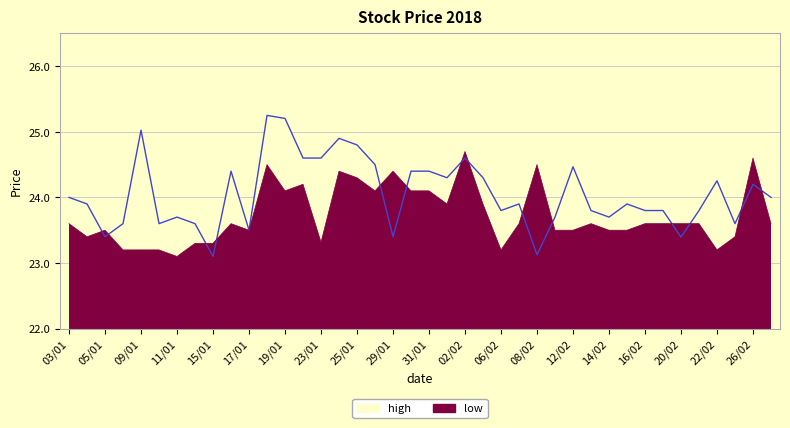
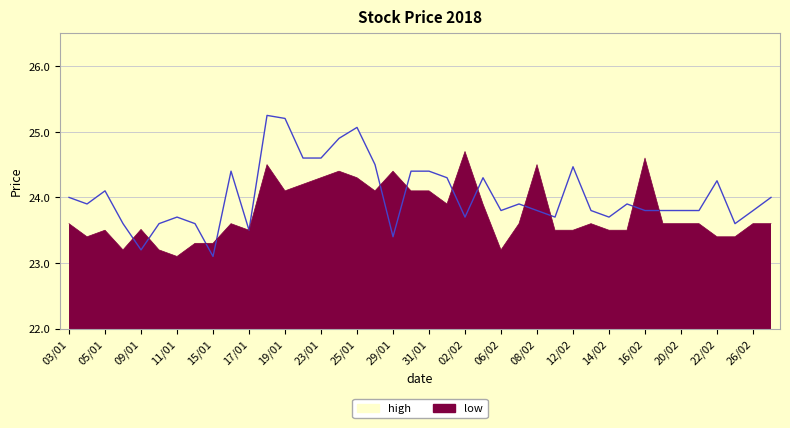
high, 05/01: 23.4 -> 24.1
high, 09/01: 25.0 -> 23.2
low, 09/01: 23.2 -> 23.5
low, 23/01: 23.3 -> 24.3
high, 25/01: 24.8 -> 25.1
high, 02/02: 24.6 -> 23.7
high, 08/02: 23.1 -> 23.8
low, 16/02: 23.6 -> 24.6
high, 20/02: 23.4 -> 23.8
low, 22/02: 23.2 -> 23.4
high, 26/02: 24.2 -> 23.8
low, 26/02: 24.6 -> 23.6
